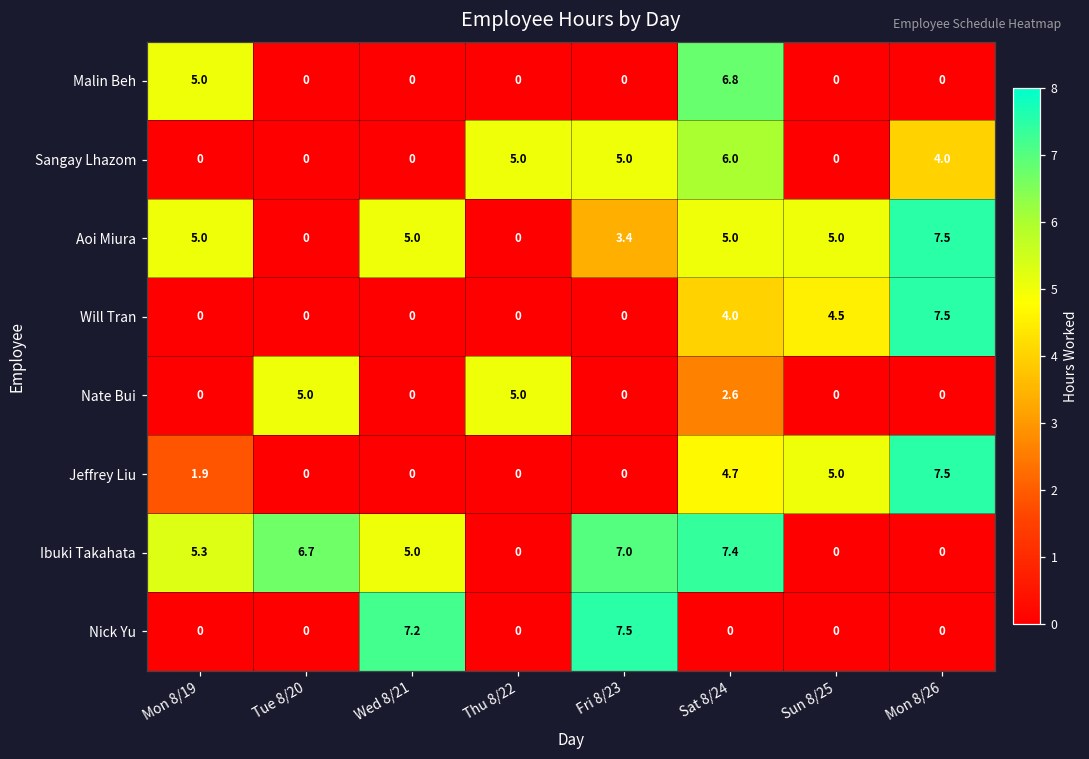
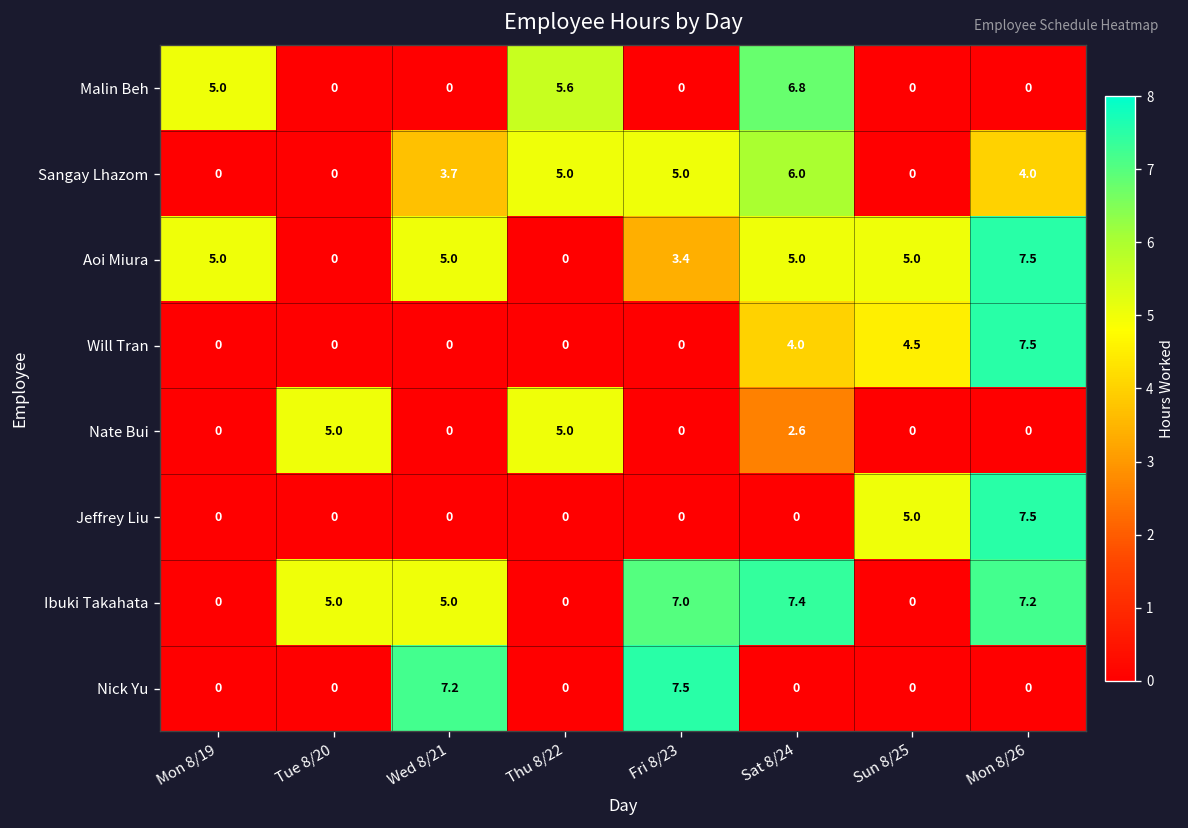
Malin Beh, Thu 8/22: 0 -> 5.6
Sangay Lhazom, Wed 8/21: 0 -> 3.7
Jeffrey Liu, Mon 8/19: 1.9 -> 0
Jeffrey Liu, Sat 8/24: 4.7 -> 0
Ibuki Takahata, Mon 8/19: 5.3 -> 0
Ibuki Takahata, Tue 8/20: 6.7 -> 5.0
Ibuki Takahata, Mon 8/26: 0 -> 7.2
